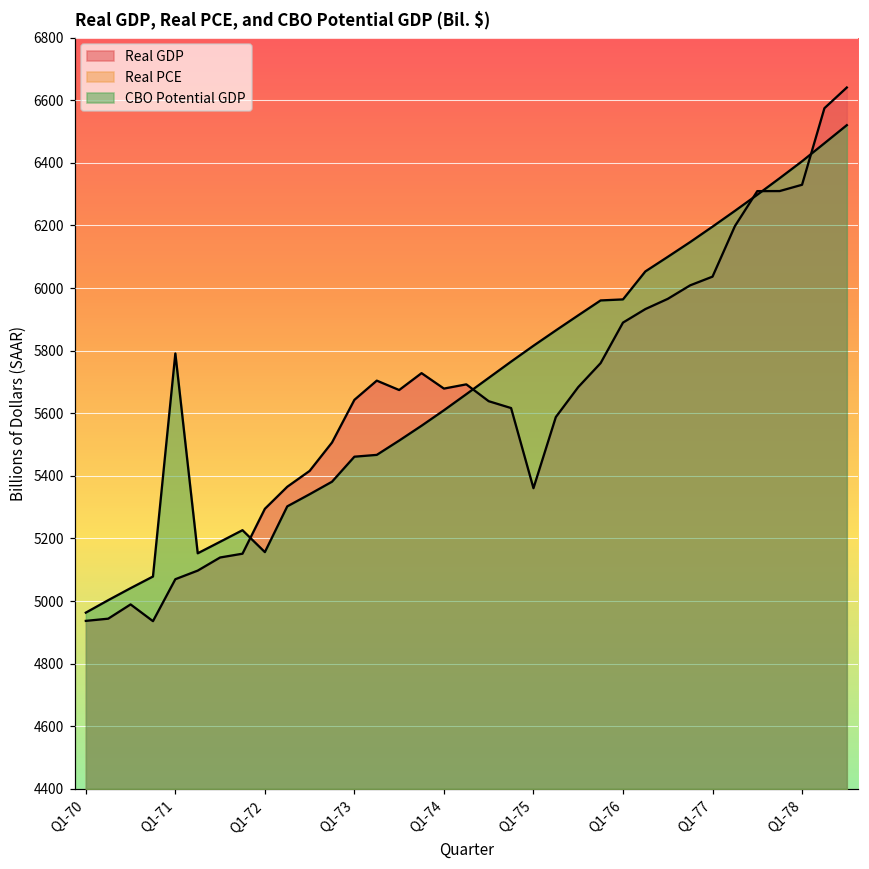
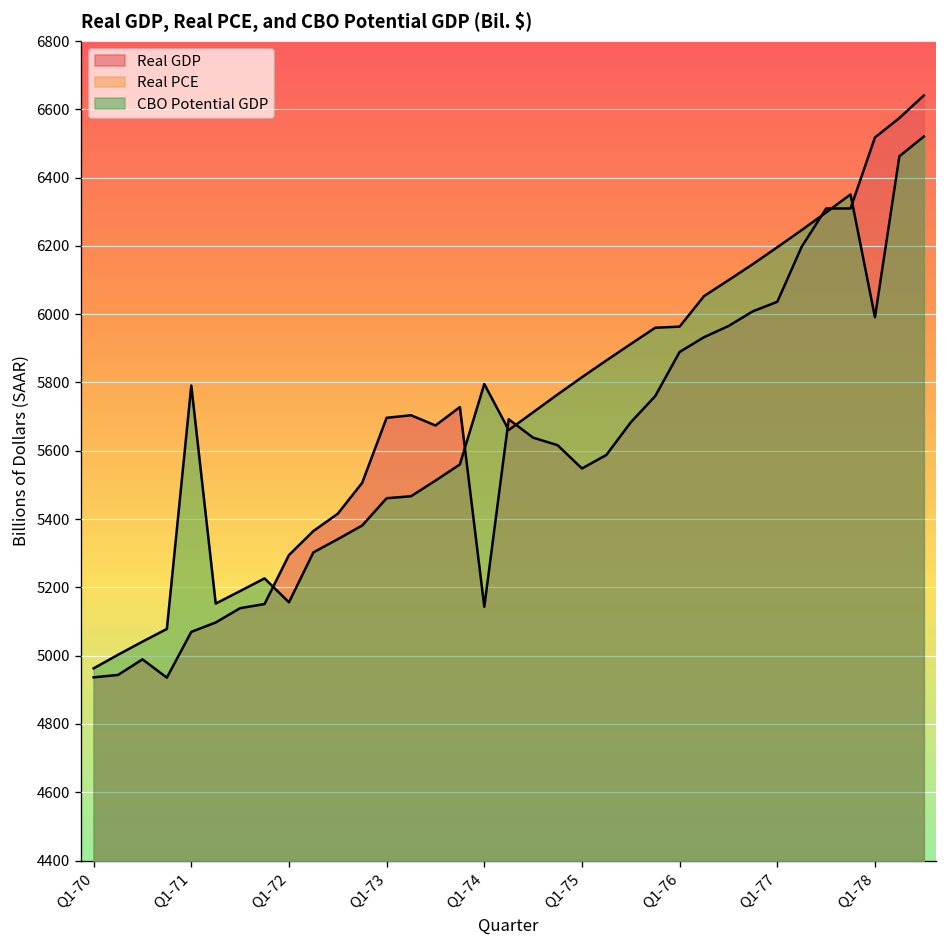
Real GDP, Q1-73: 5640 -> 5700
Real GDP, Q1-74: 5680 -> 5140
CBO Potential GDP, Q1-74: 5610 -> 5800
Real GDP, Q1-75: 5360 -> 5550
Real GDP, Q1-78: 6330 -> 6520
CBO Potential GDP, Q1-78: 6400 -> 5990
